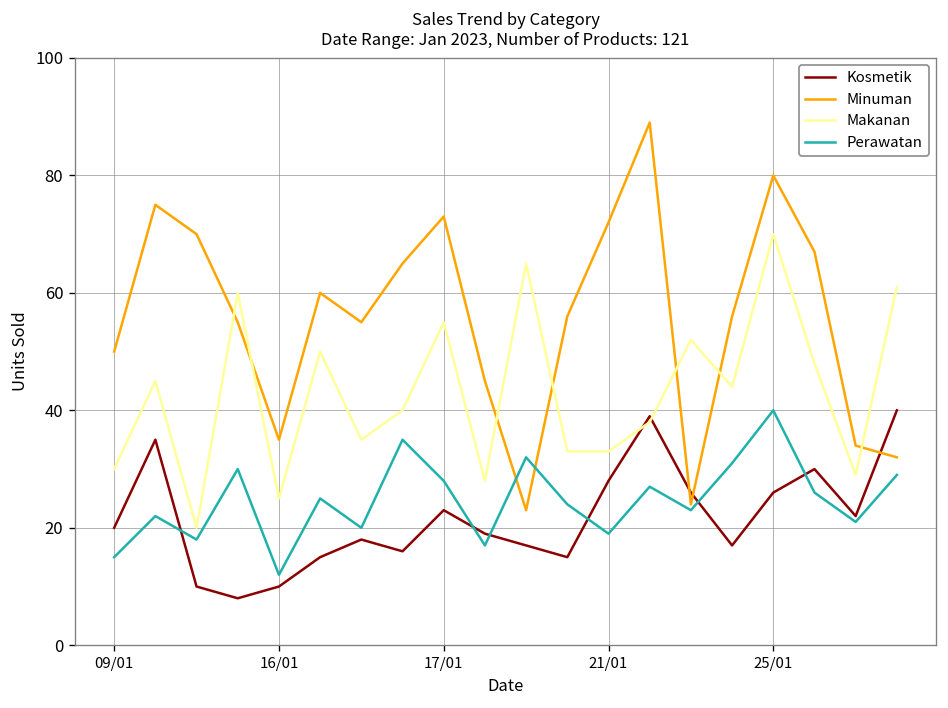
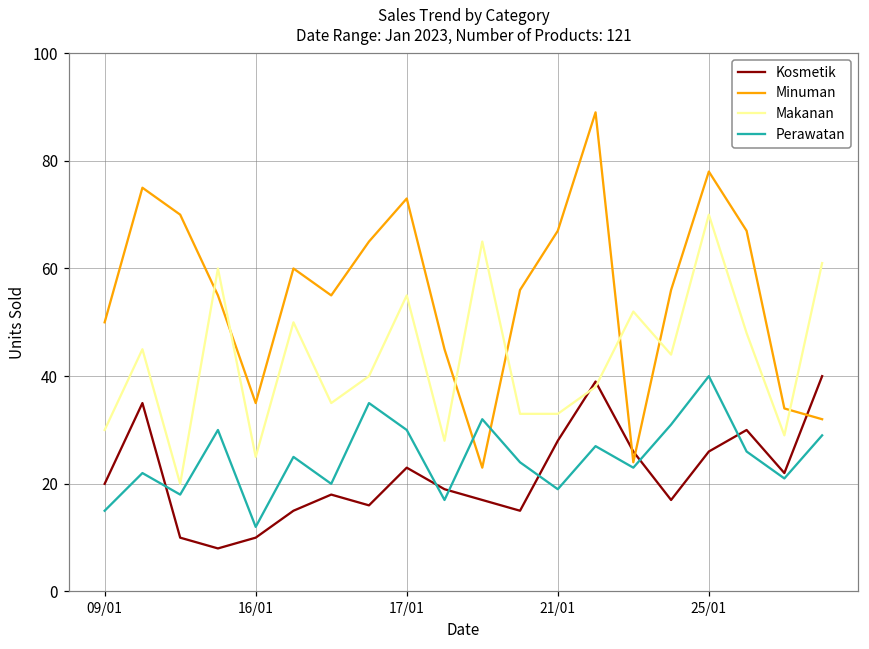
Perawatan, 17/01: 28 -> 30
Minuman, 21/01: 72 -> 67
Minuman, 25/01: 80 -> 78
